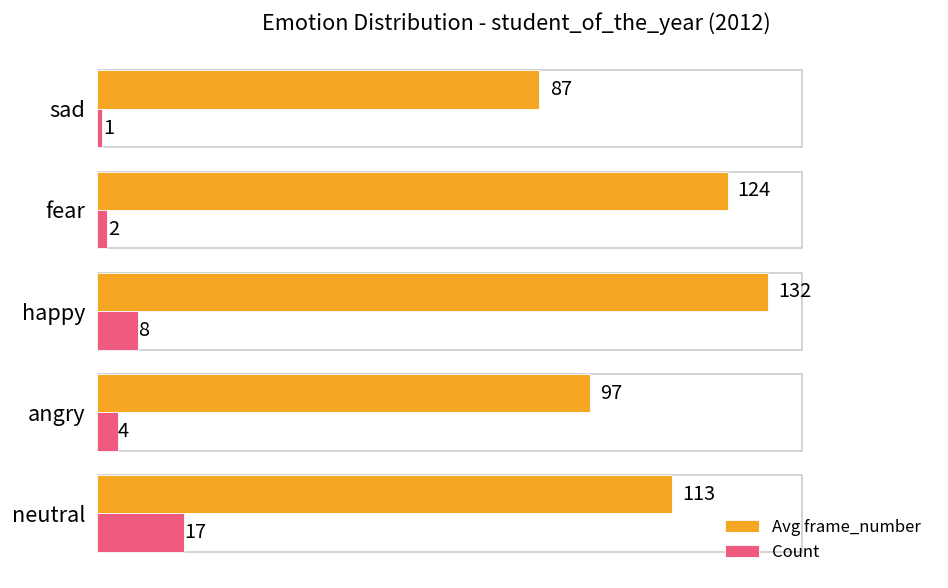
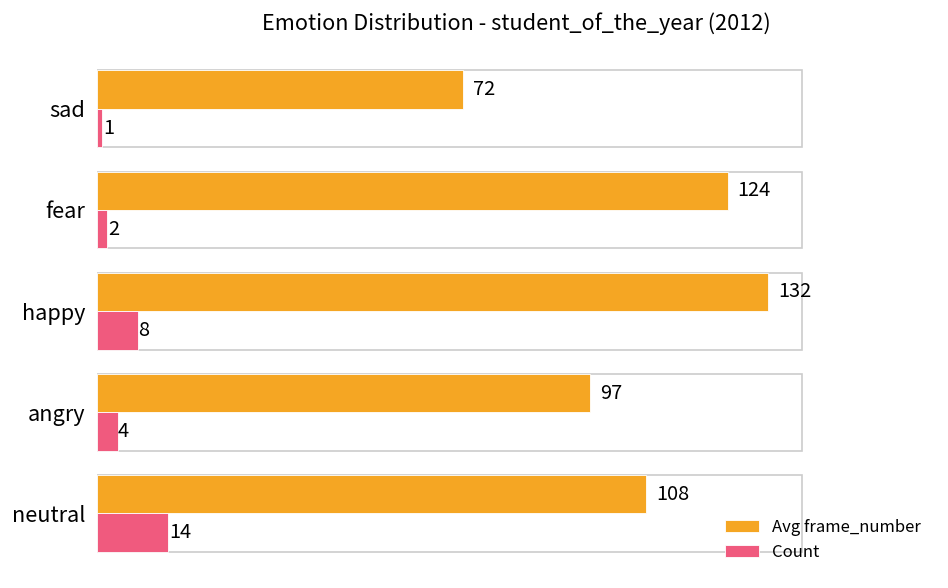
Avg frame_number, sad: 87 -> 72
Avg frame_number, neutral: 113 -> 108
Count, neutral: 17 -> 14
